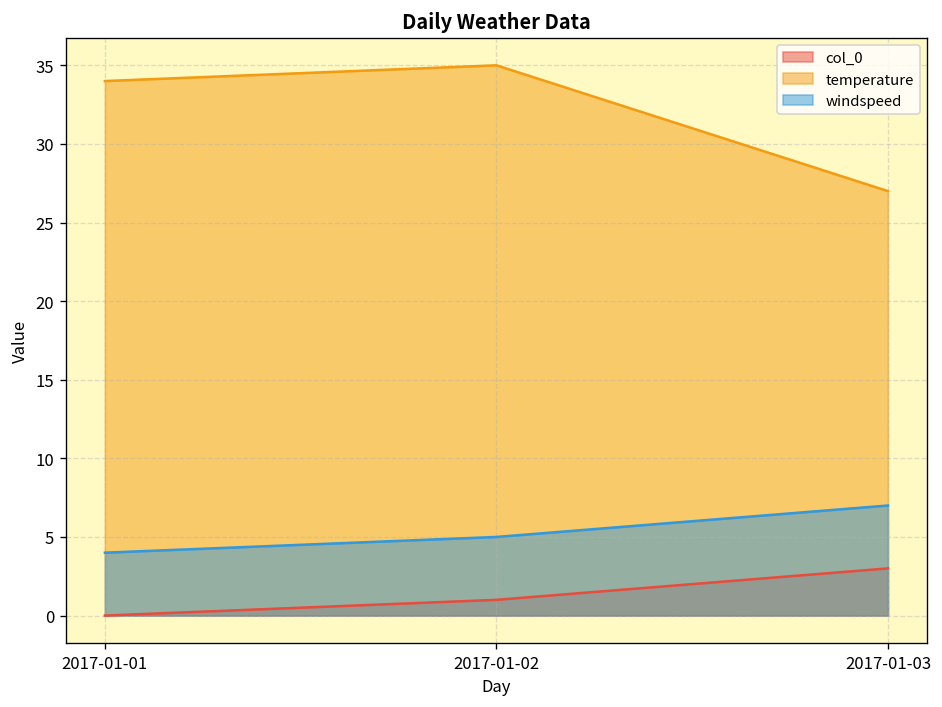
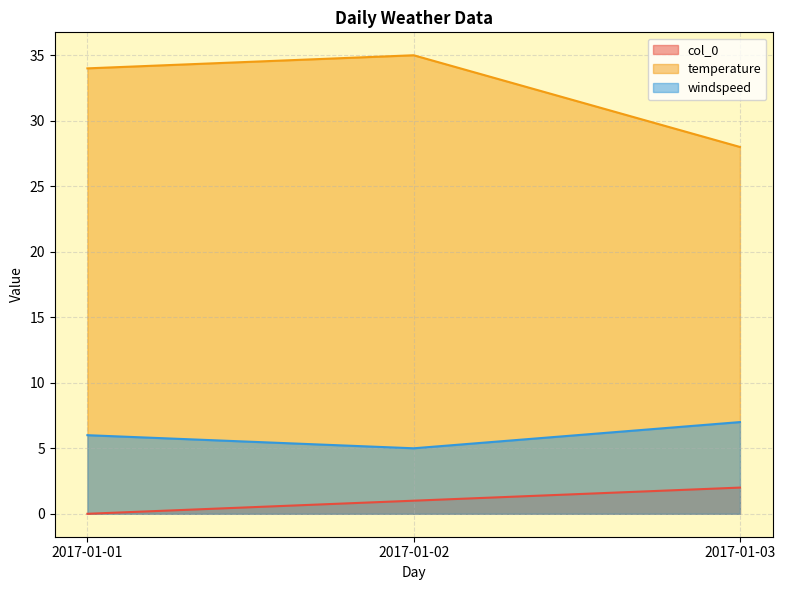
windspeed, 2017-01-01: 4 -> 6
col_0, 2017-01-03: 3 -> 2
temperature, 2017-01-03: 27 -> 28
